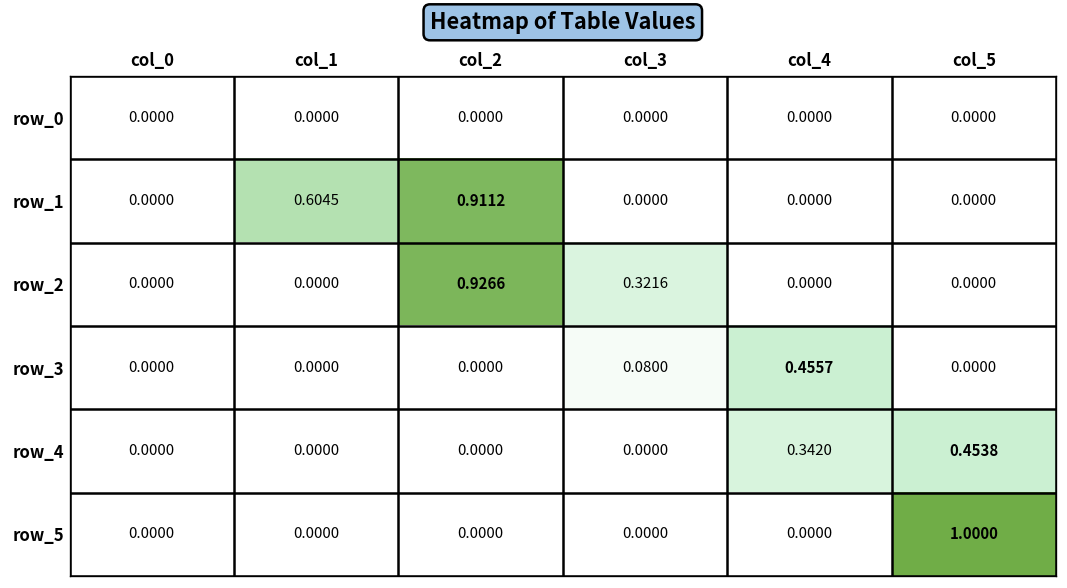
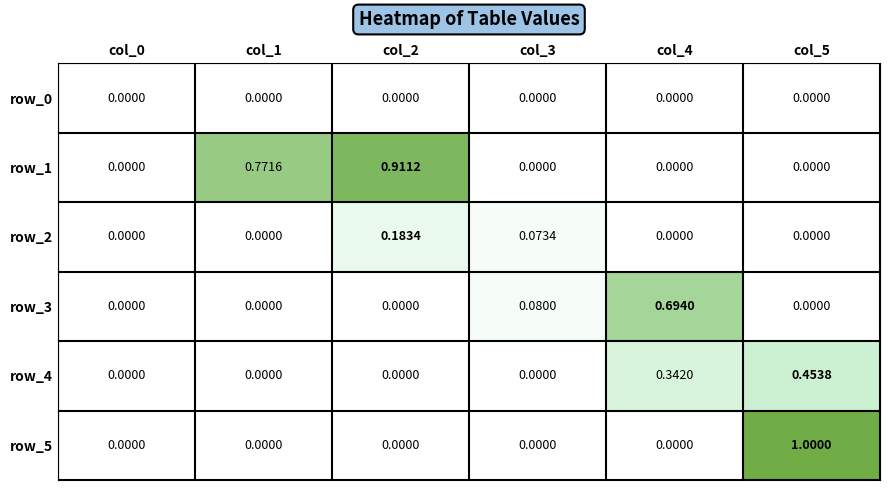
row_1, col_1: 0.6045 -> 0.7716
row_2, col_2: 0.9266 -> 0.1834
row_2, col_3: 0.3216 -> 0.0734
row_3, col_4: 0.4557 -> 0.6940
